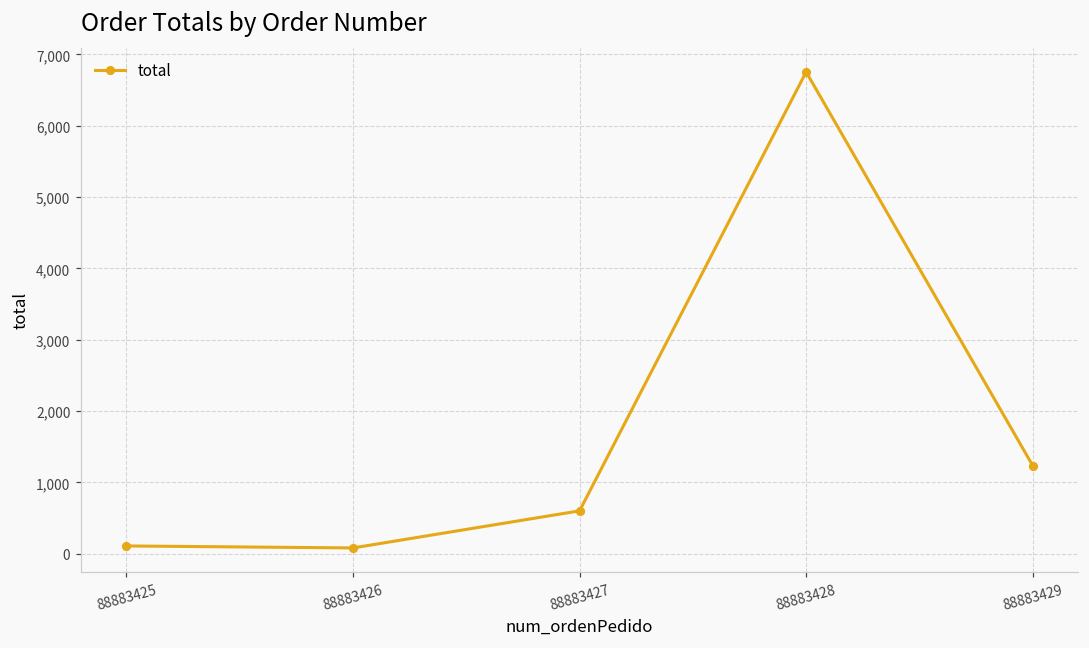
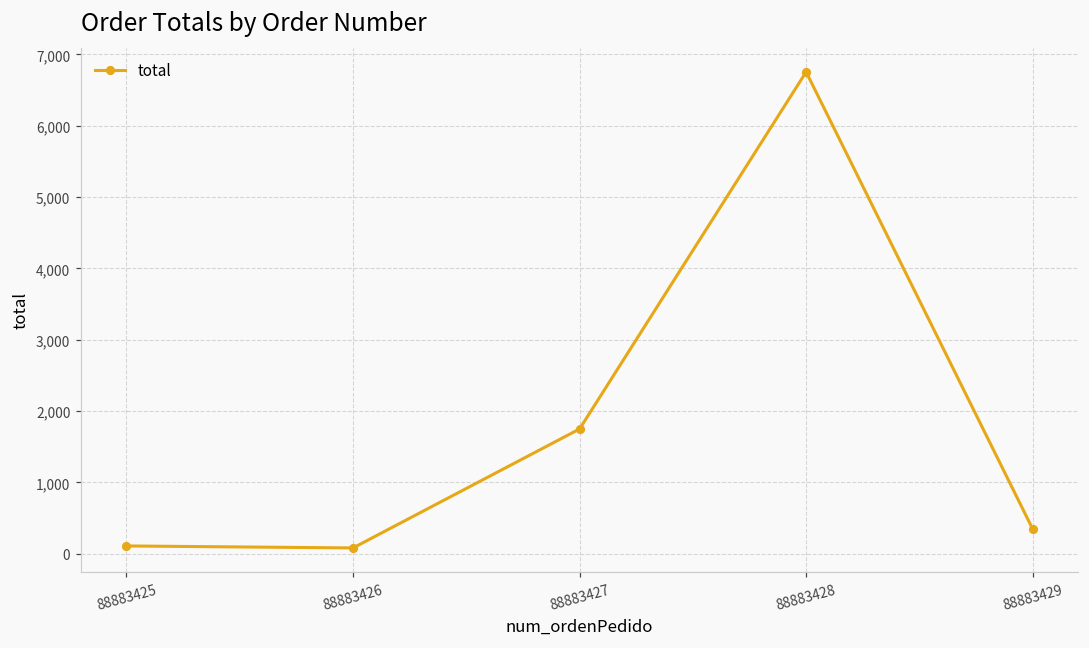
88883427: 600 -> 1,700
88883429: 1,200 -> 300
